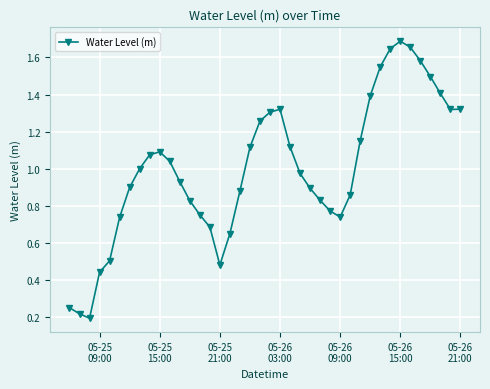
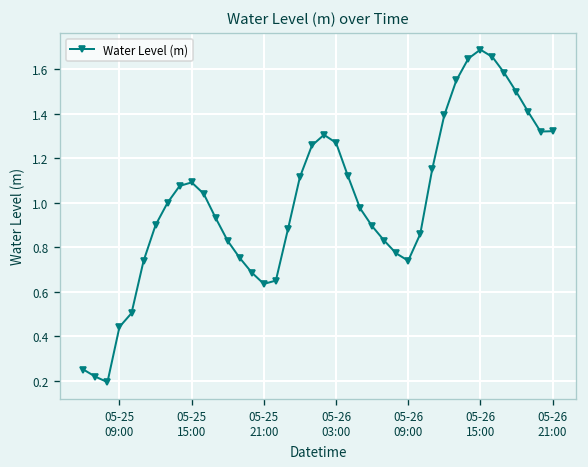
05-25 21:00: 0.48 -> 0.64
05-26 03:00: 1.32 -> 1.27
